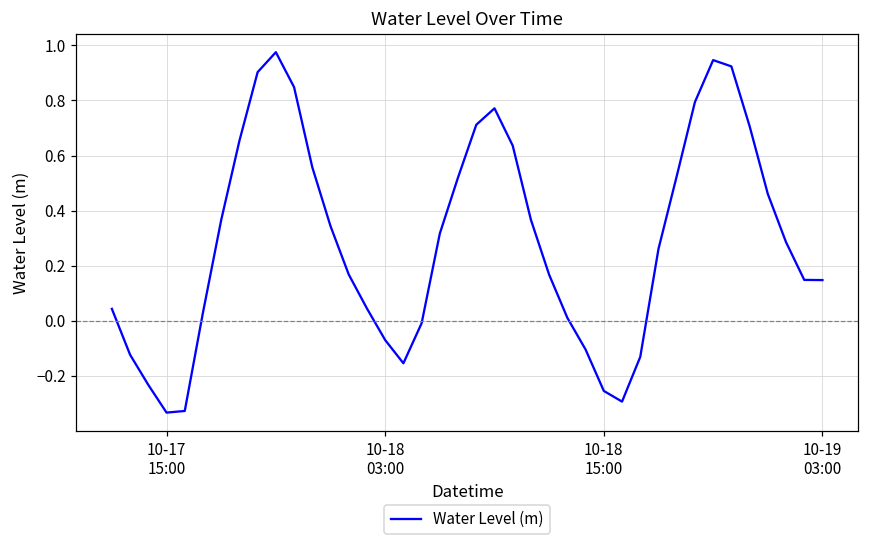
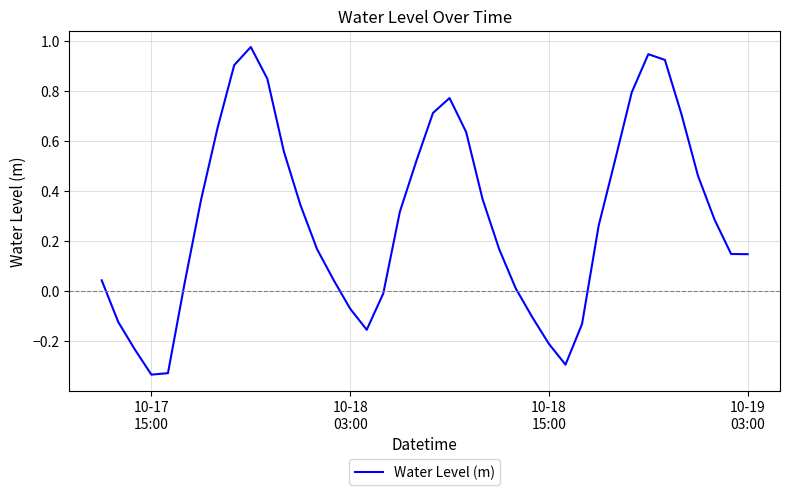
10-18 15:00: -0.26 -> -0.21
